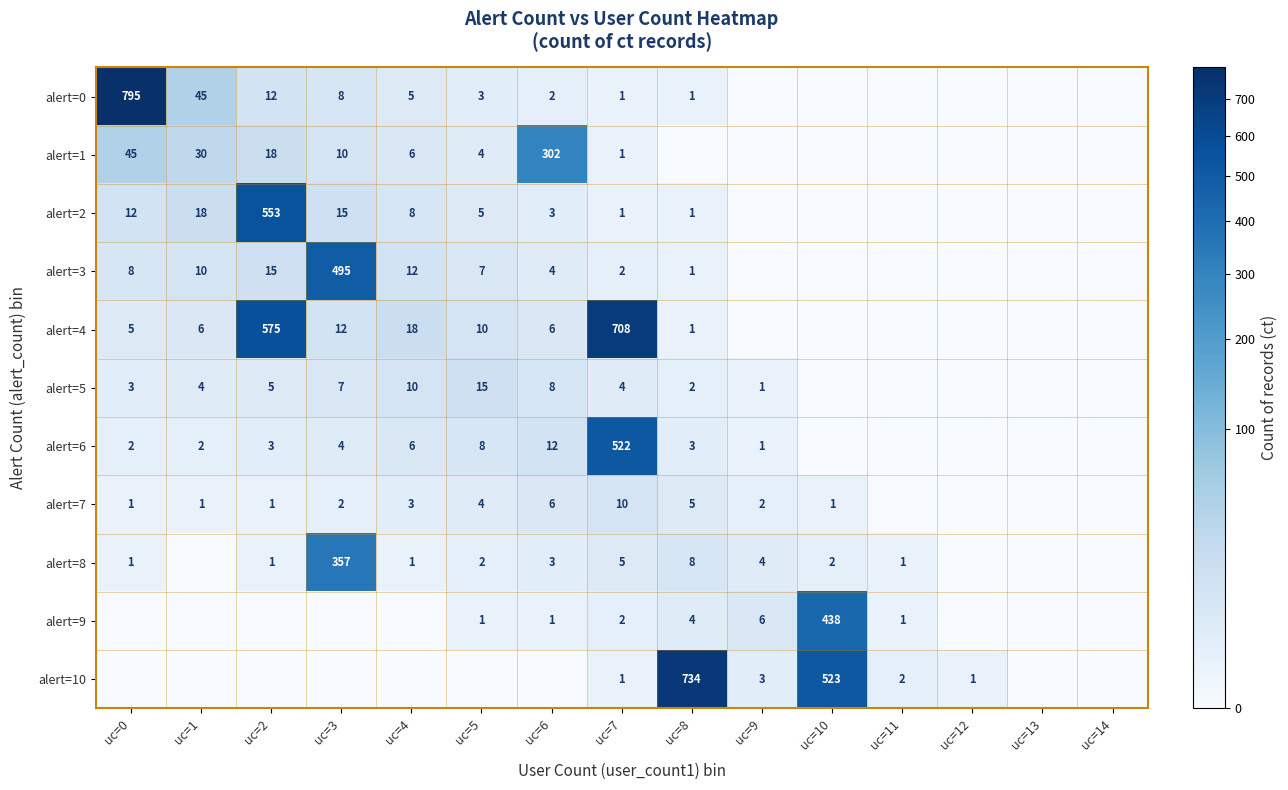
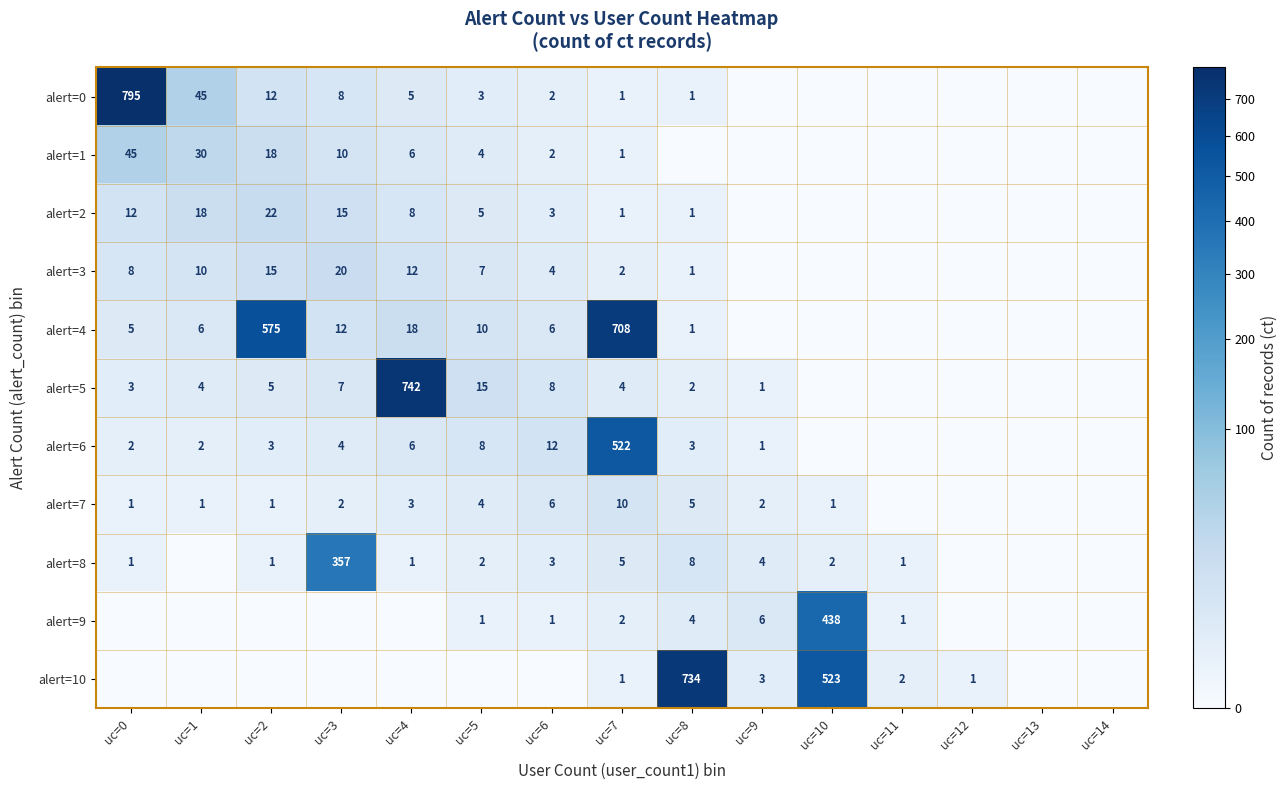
alert=1, uc=6: 302 -> 2
alert=2, uc=2: 553 -> 22
alert=3, uc=3: 495 -> 20
alert=5, uc=4: 10 -> 742
